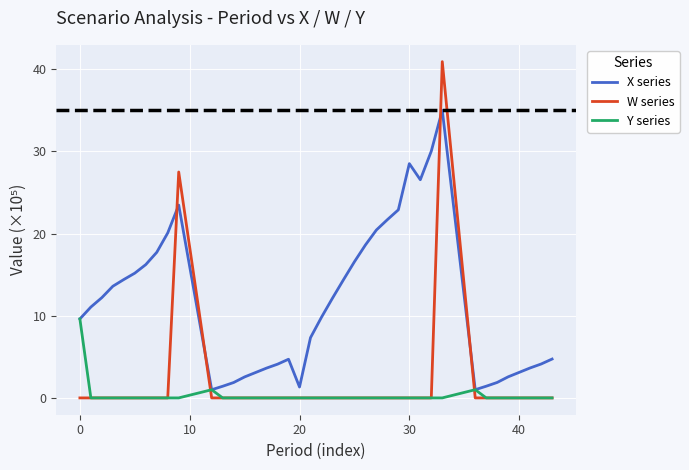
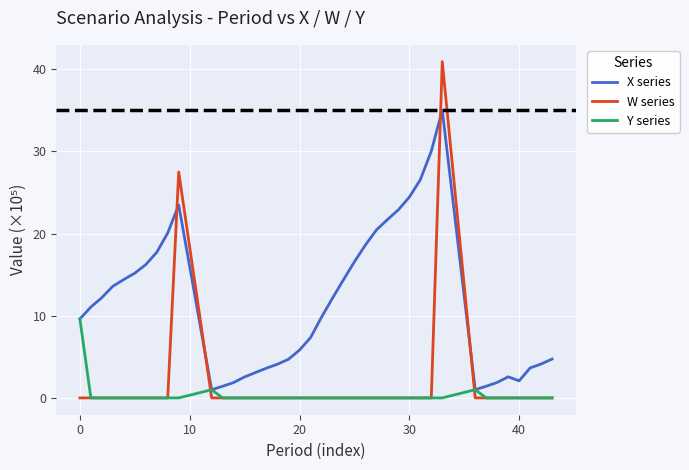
X series, 20: 1 -> 6
X series, 30: 29 -> 24
X series, 40: 3 -> 2
